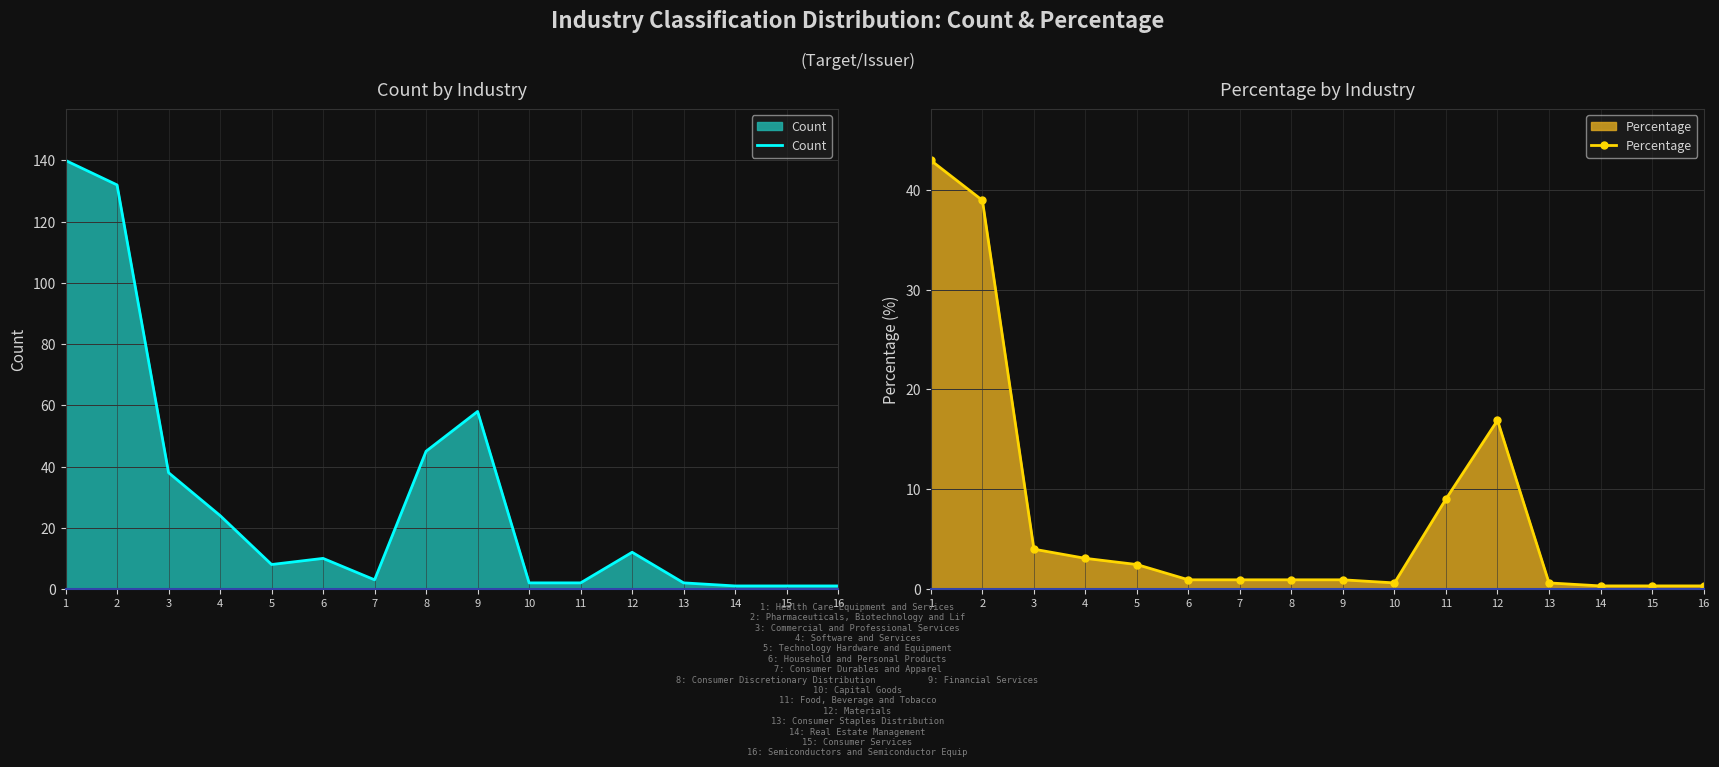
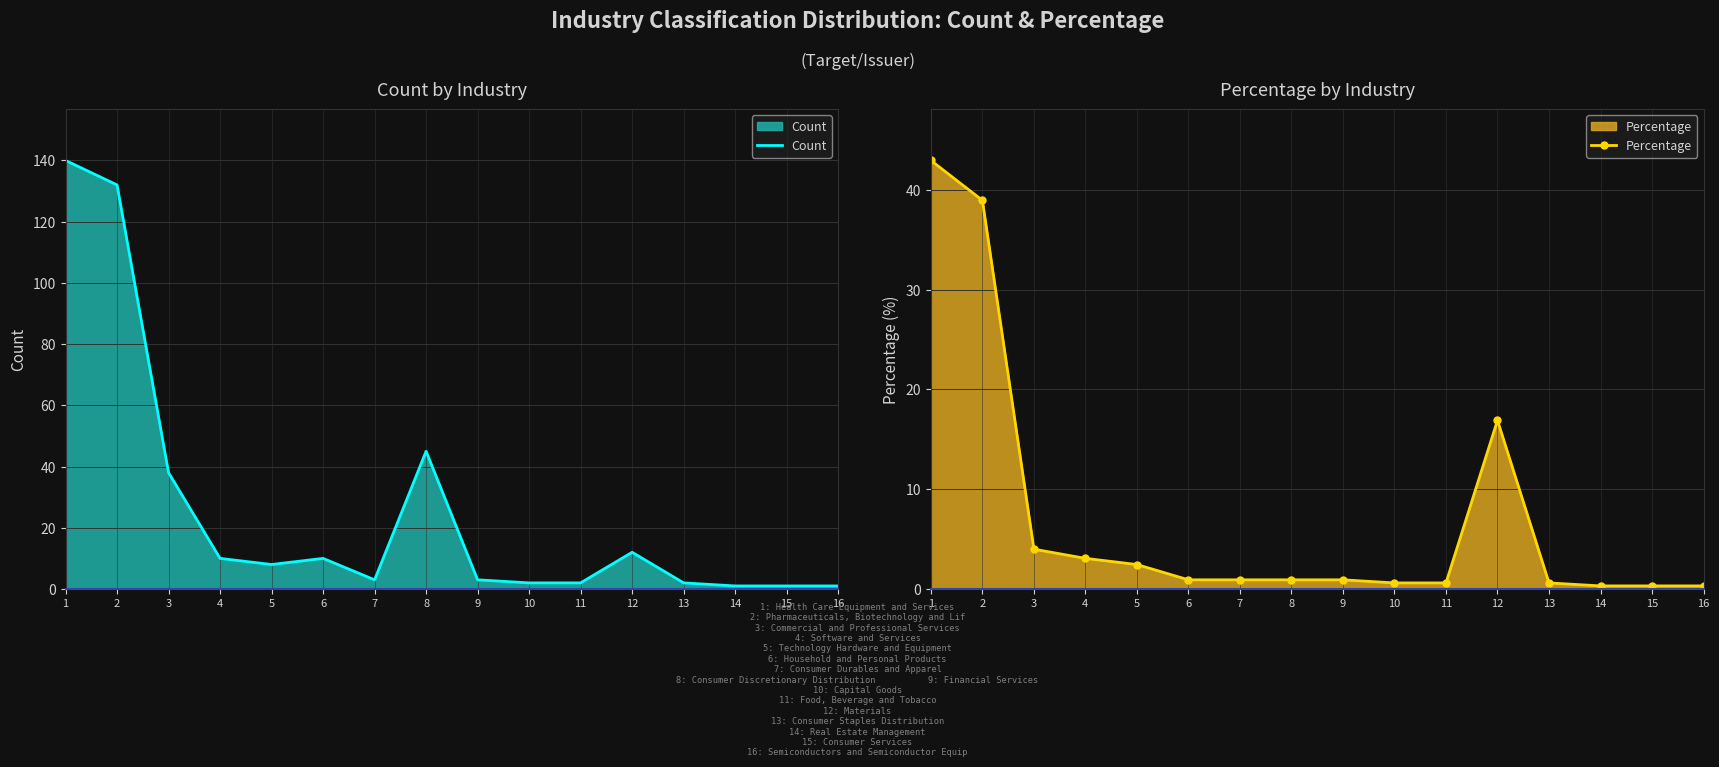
Count by Industry, 4: 24 -> 10
Count by Industry, 9: 58 -> 3
Percentage by Industry, 11: 9 -> 1
